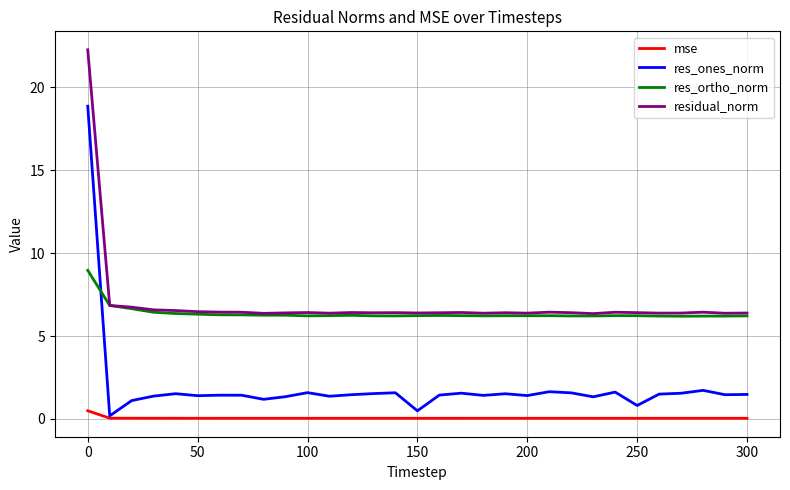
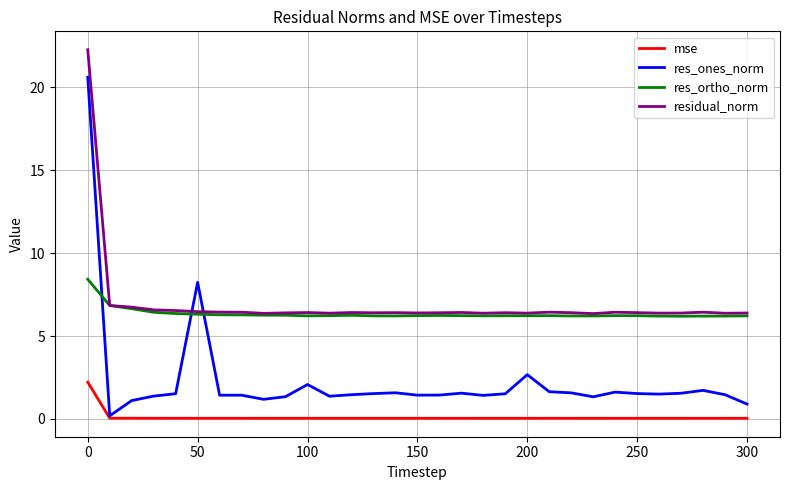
mse, 0: 0.5 -> 2.2
res_ones_norm, 0: 18.9 -> 20.6
res_ortho_norm, 0: 9.0 -> 8.4
res_ones_norm, 50: 1.4 -> 8.2
res_ones_norm, 100: 1.6 -> 2.1
res_ones_norm, 150: 0.5 -> 1.4
res_ones_norm, 200: 1.4 -> 2.7
res_ones_norm, 250: 0.8 -> 1.5
res_ones_norm, 300: 1.5 -> 0.9
